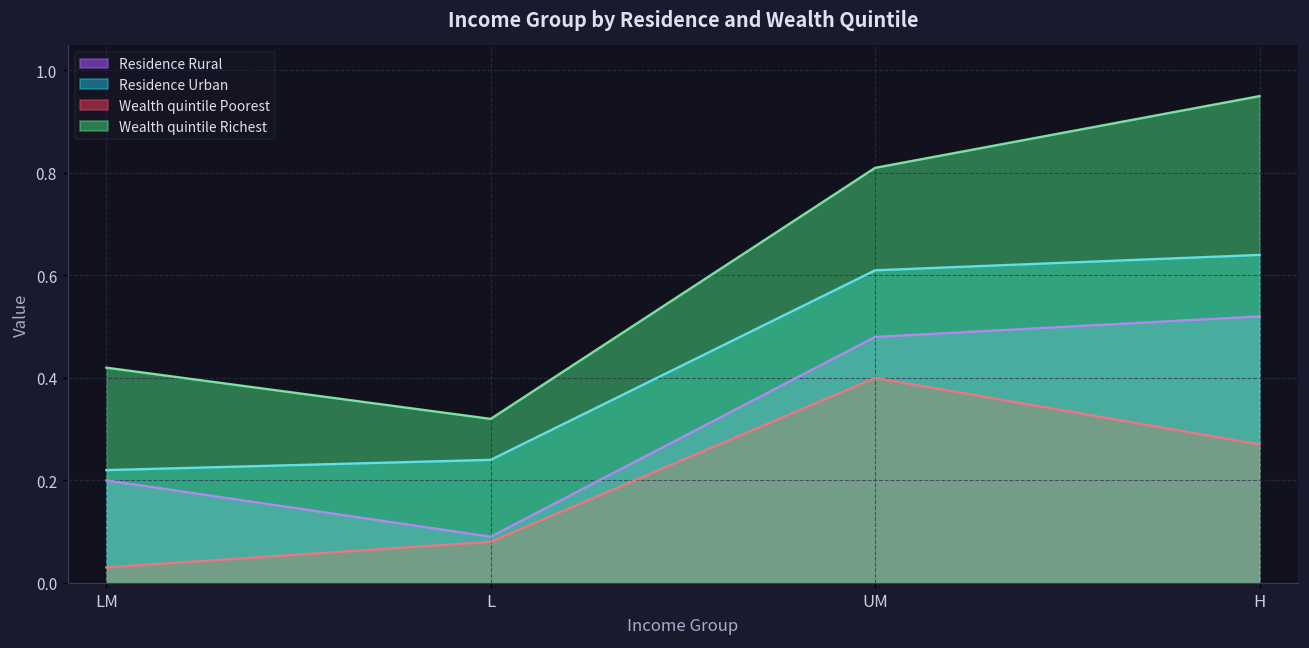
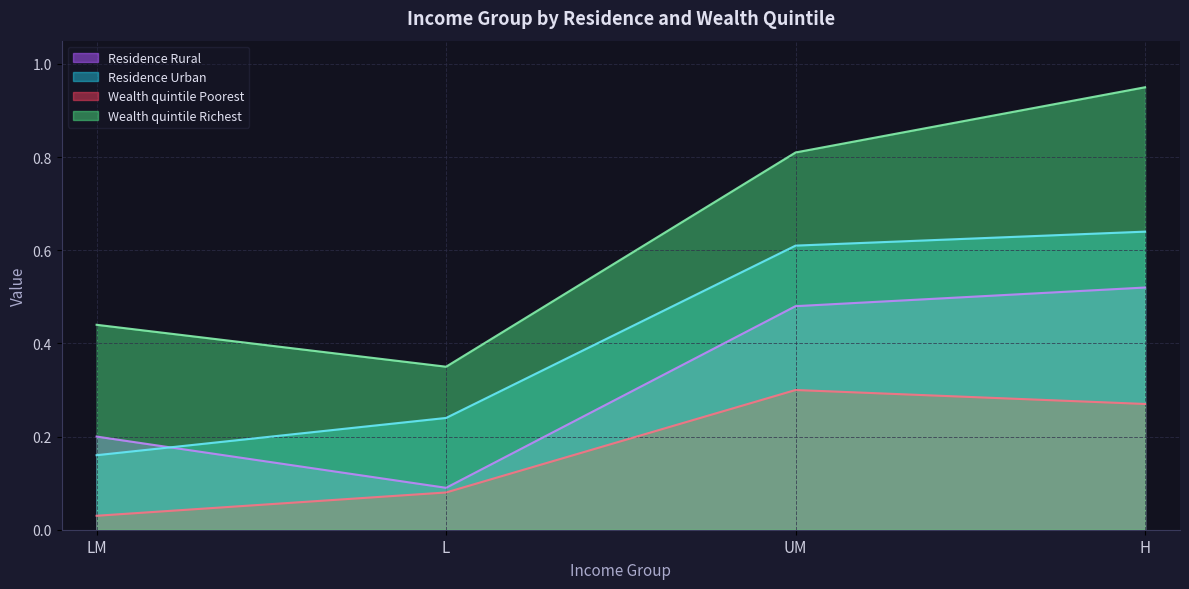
Residence Urban, LM: 0.22 -> 0.16
Wealth quintile Richest, LM: 0.42 -> 0.44
Wealth quintile Richest, L: 0.32 -> 0.35
Wealth quintile Poorest, UM: 0.4 -> 0.3
